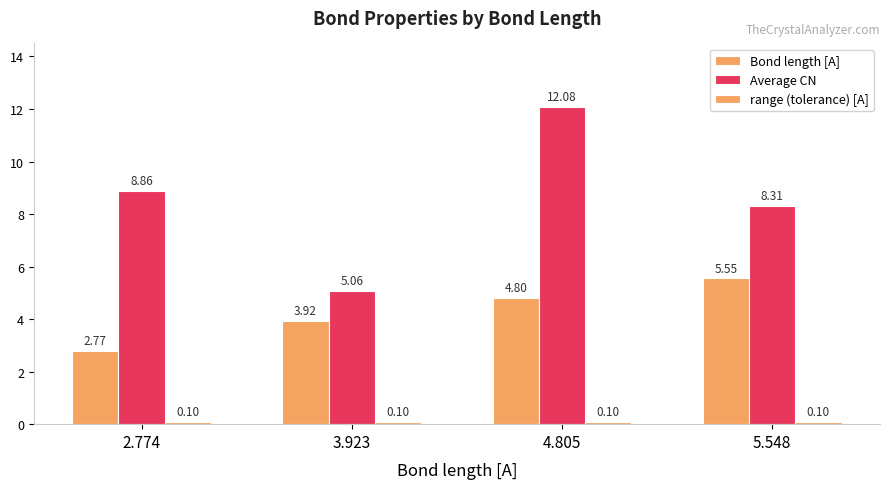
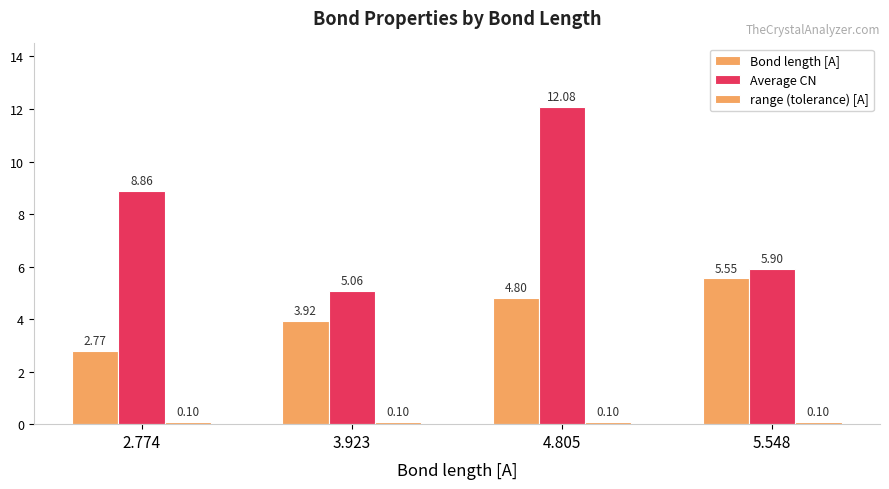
Average CN, 5.548: 8.31 -> 5.90
